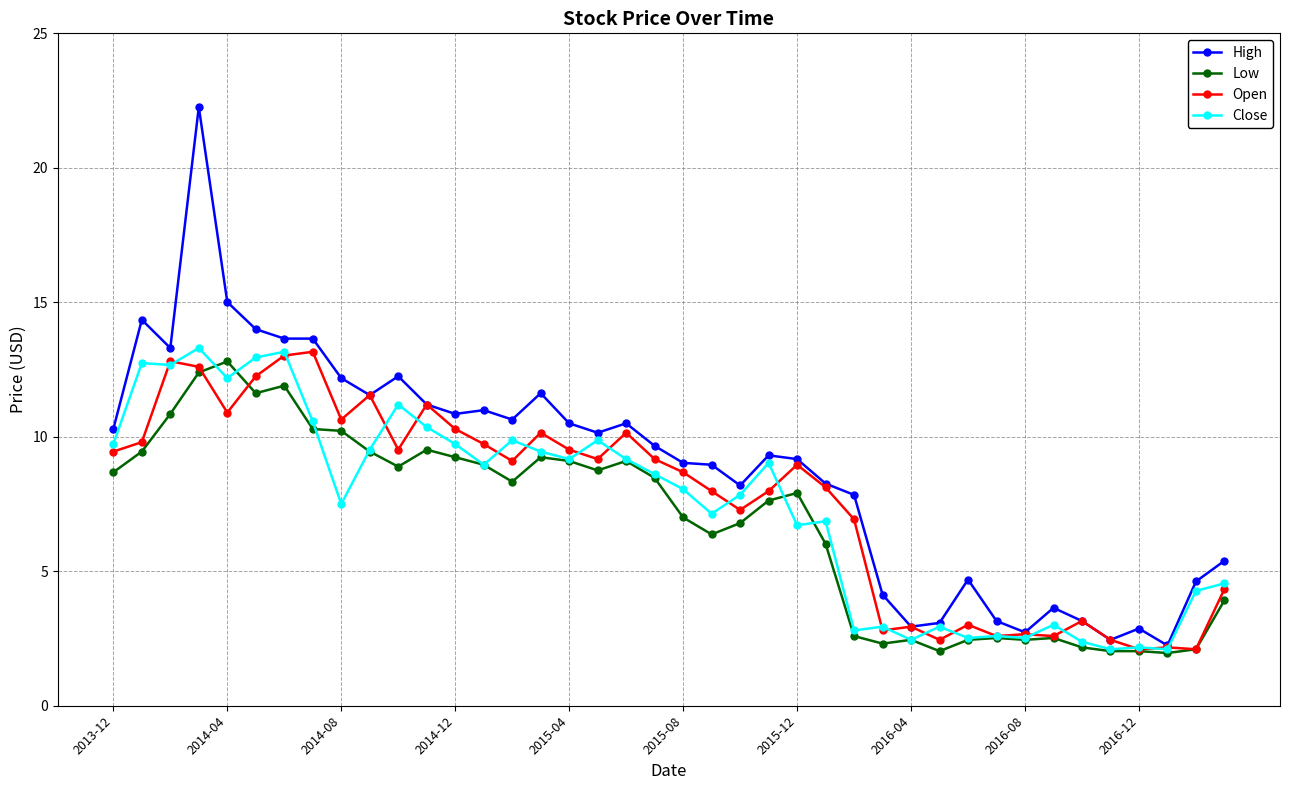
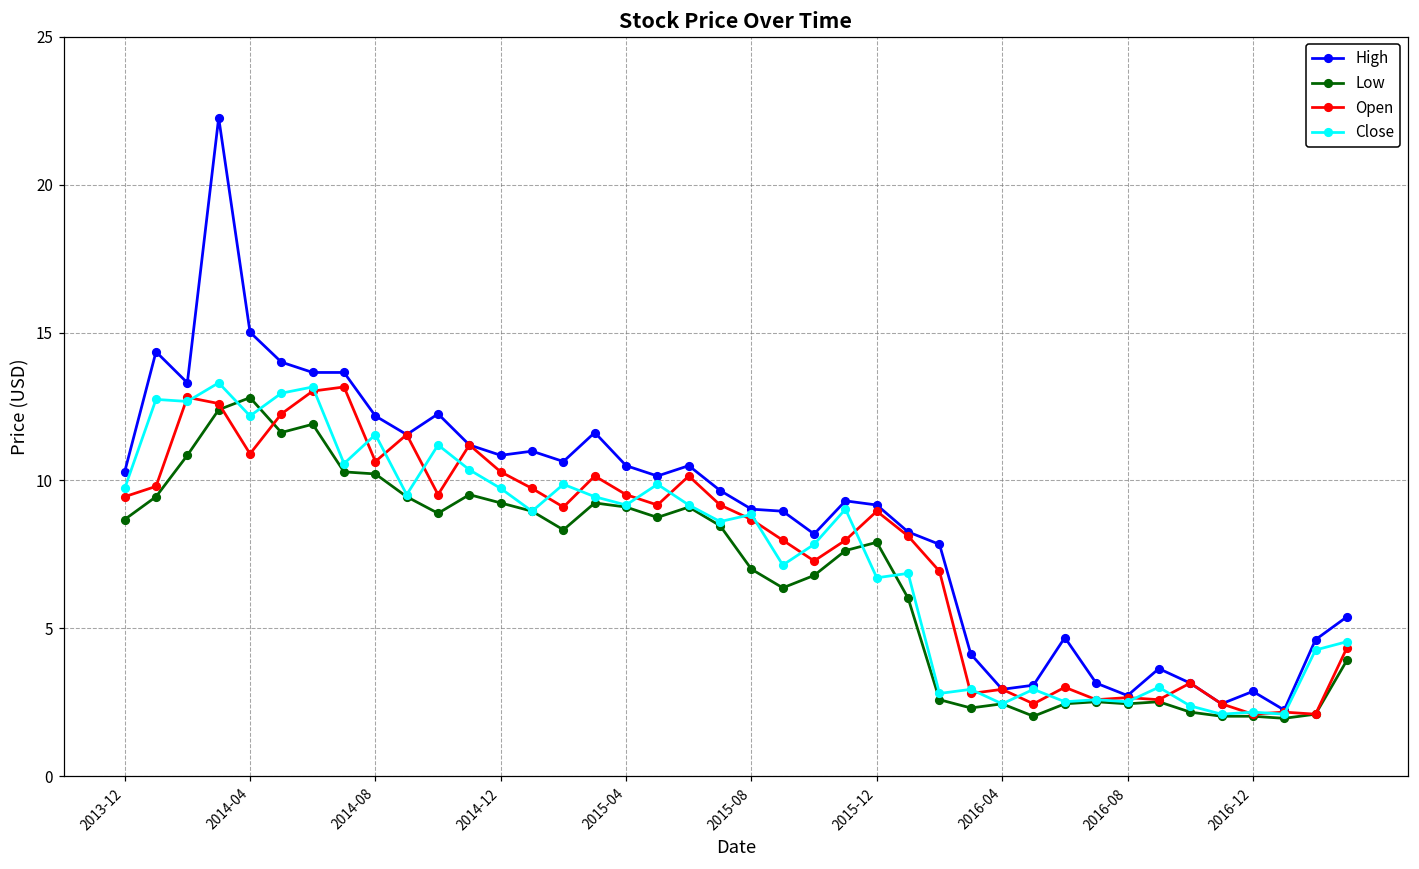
Close, 2014-08: 7.5 -> 11.6
Close, 2015-08: 8.1 -> 8.9
